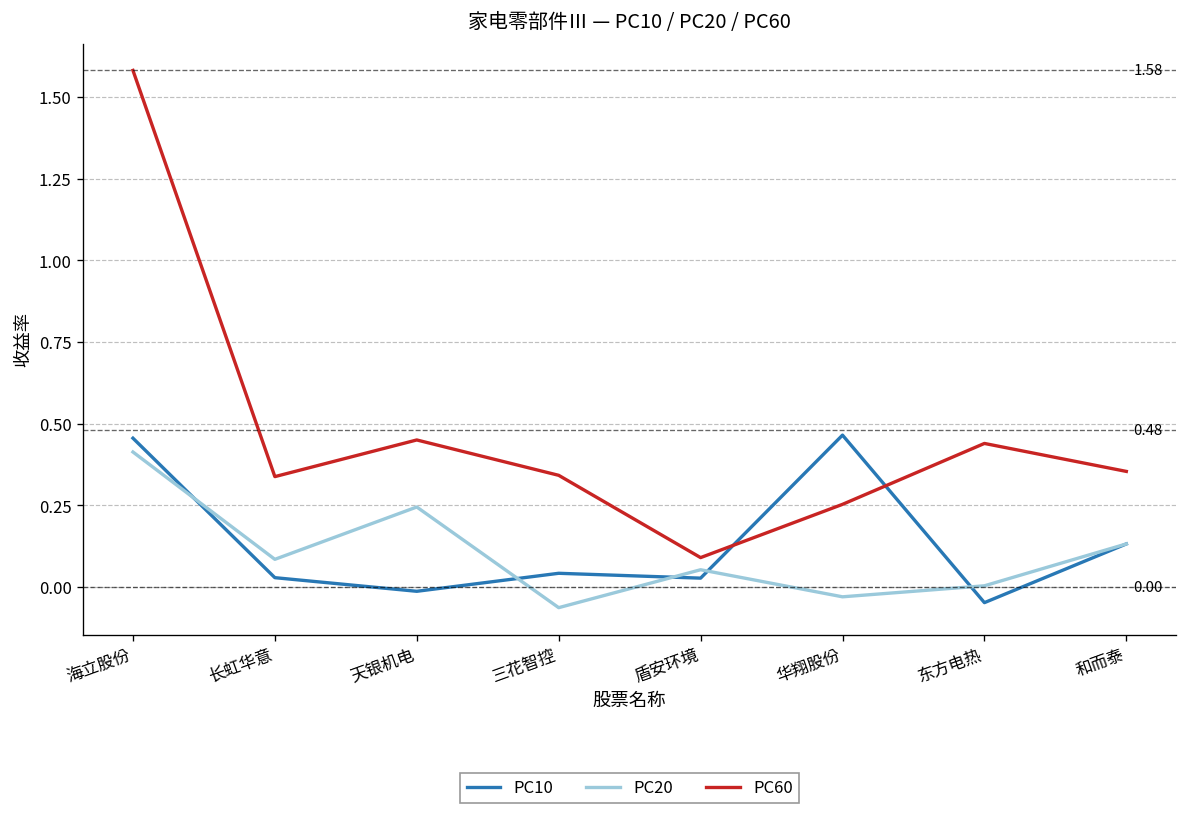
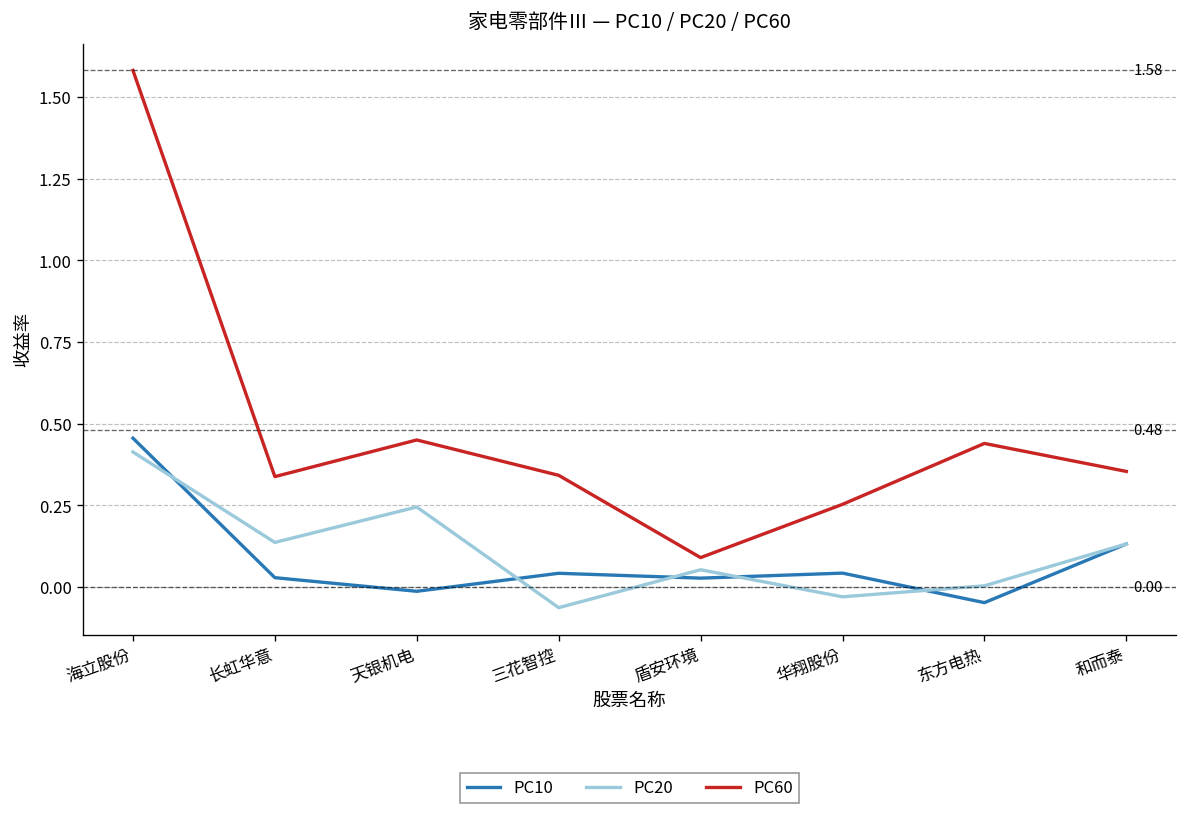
PC20, 长虹华意: 0.09 -> 0.14
PC10, 华翔股份: 0.47 -> 0.04
